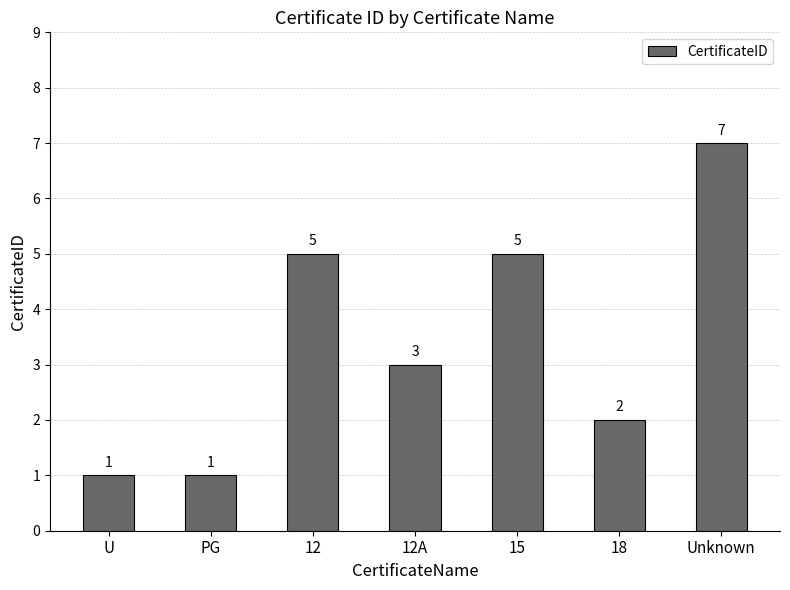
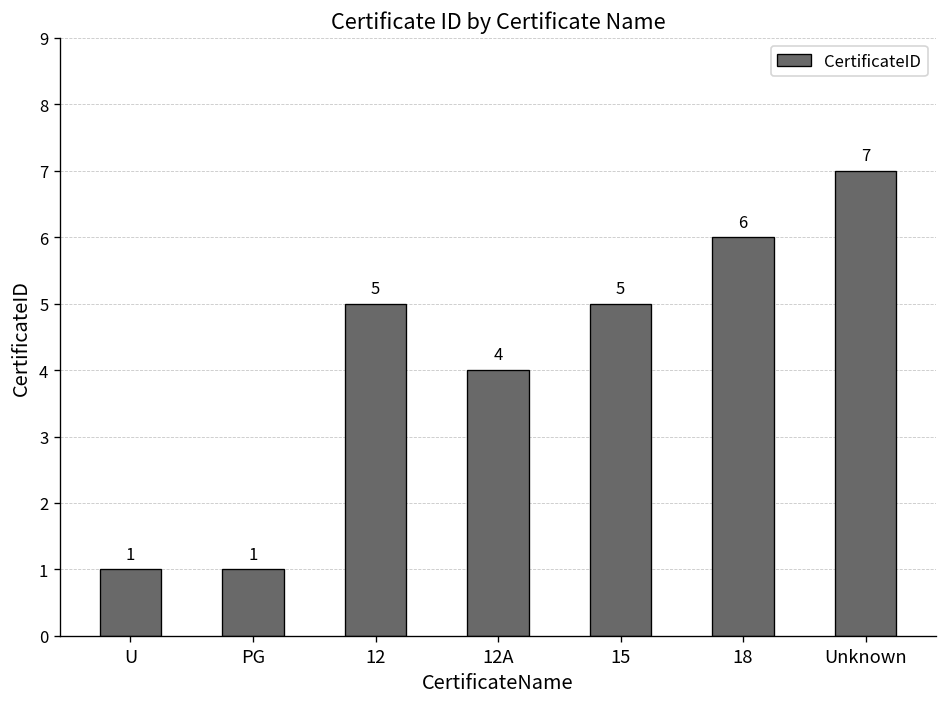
12A: 3 -> 4
18: 2 -> 6
